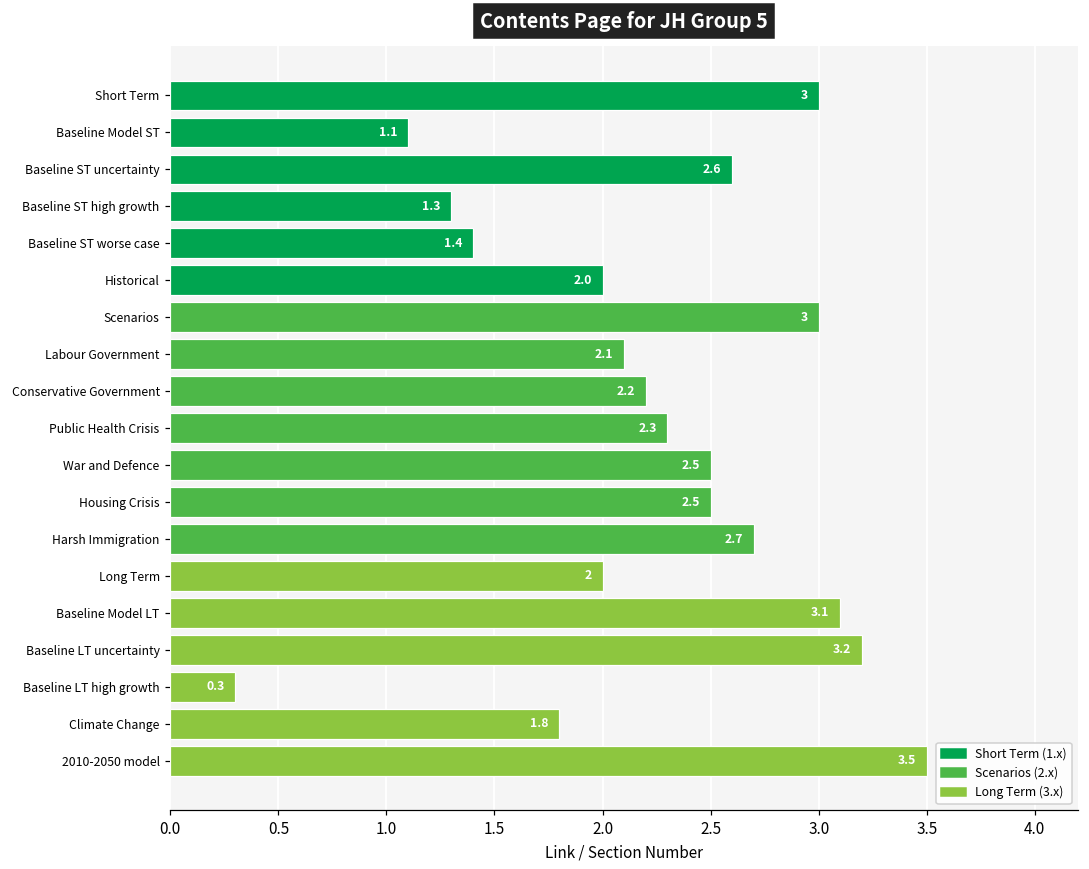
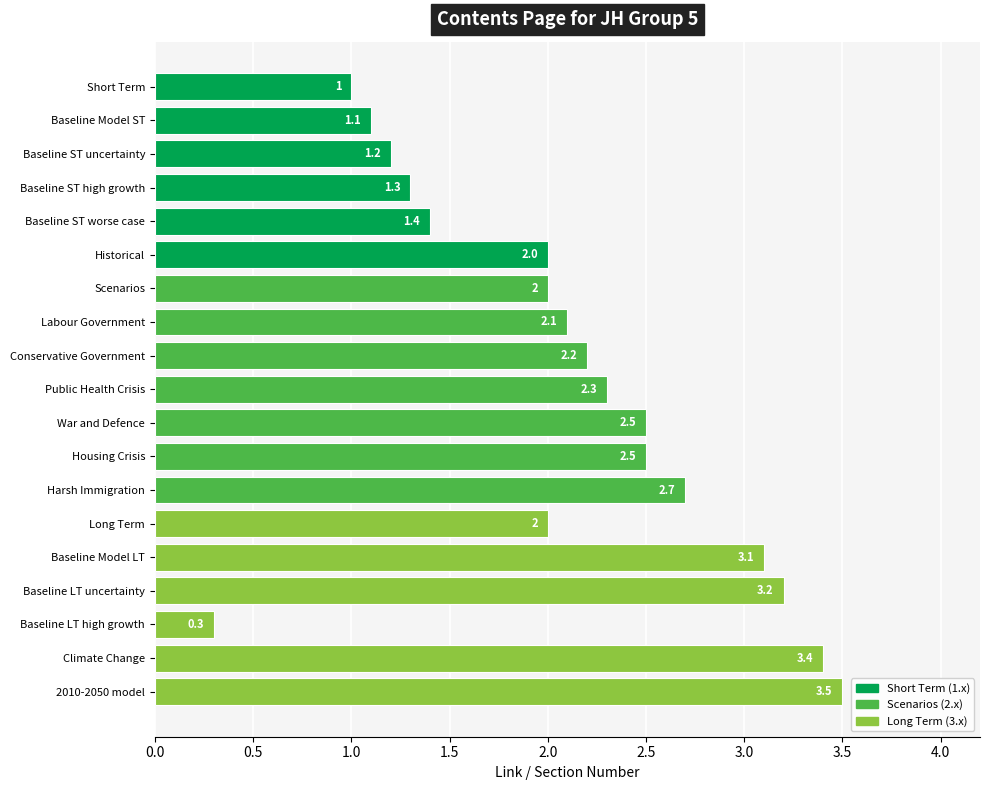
Short Term: 3 -> 1
Baseline ST uncertainty: 2.6 -> 1.2
Scenarios: 3 -> 2
Climate Change: 1.8 -> 3.4
